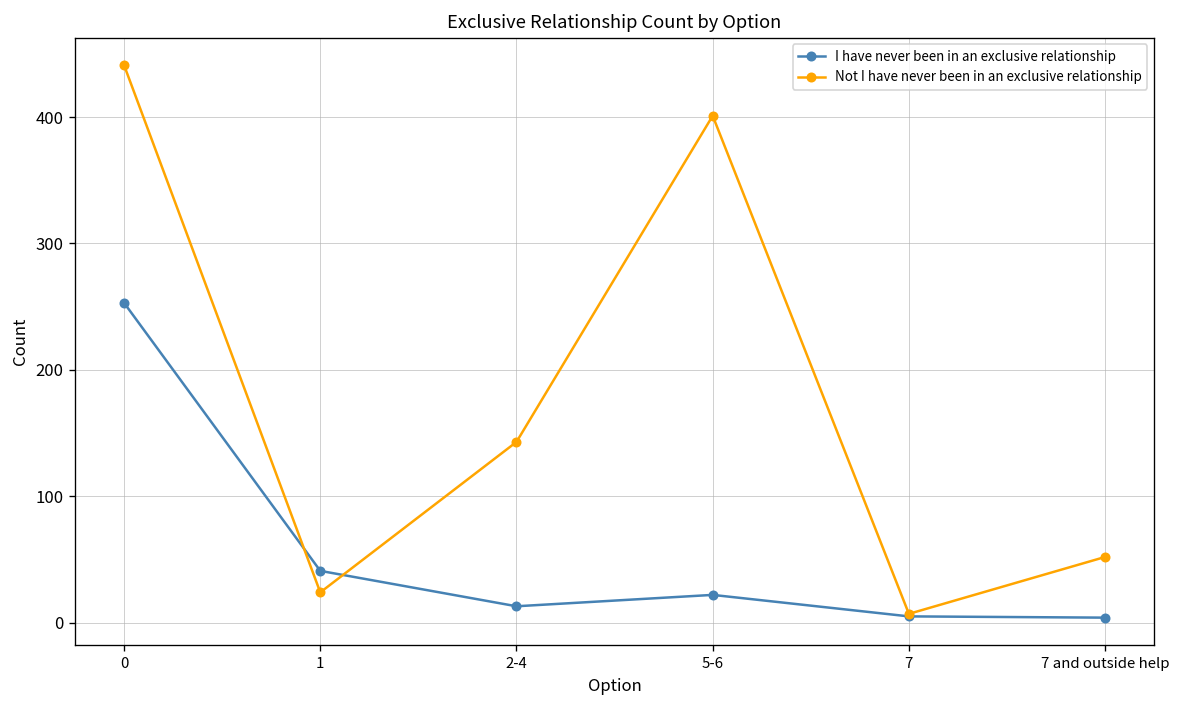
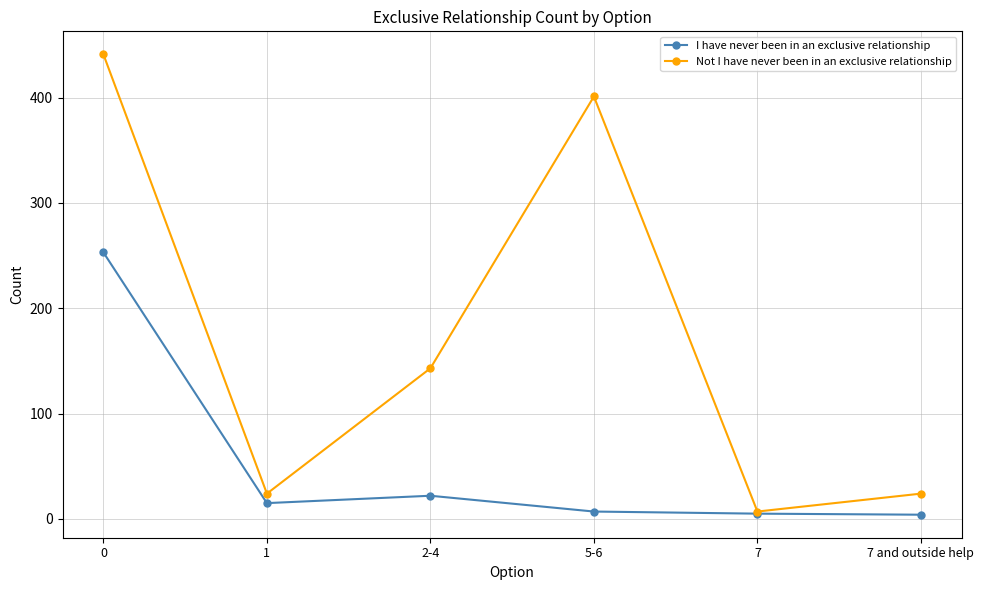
I have never been in an exclusive relationship, 1: 41 -> 15
I have never been in an exclusive relationship, 2-4: 13 -> 22
I have never been in an exclusive relationship, 5-6: 22 -> 7
Not I have never been in an exclusive relationship, 7 and outside help: 52 -> 24
